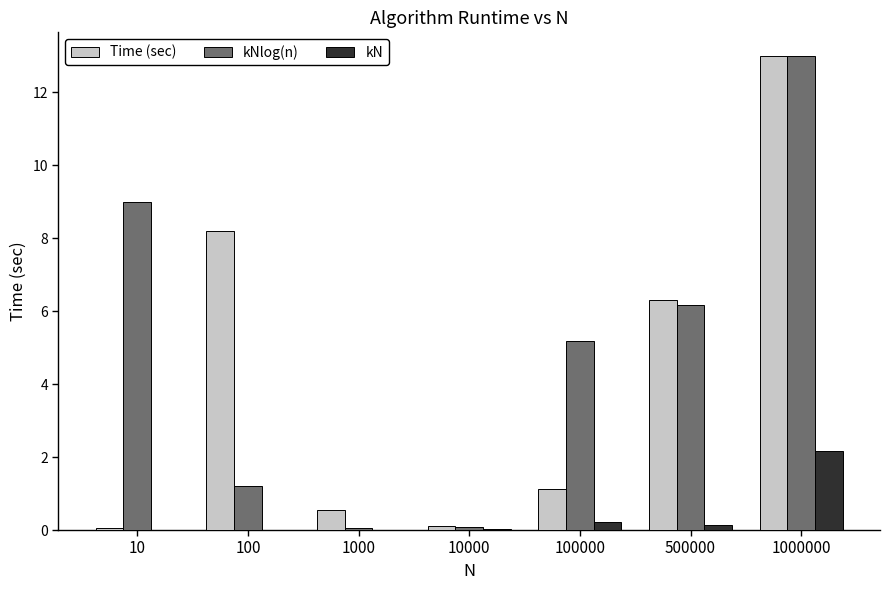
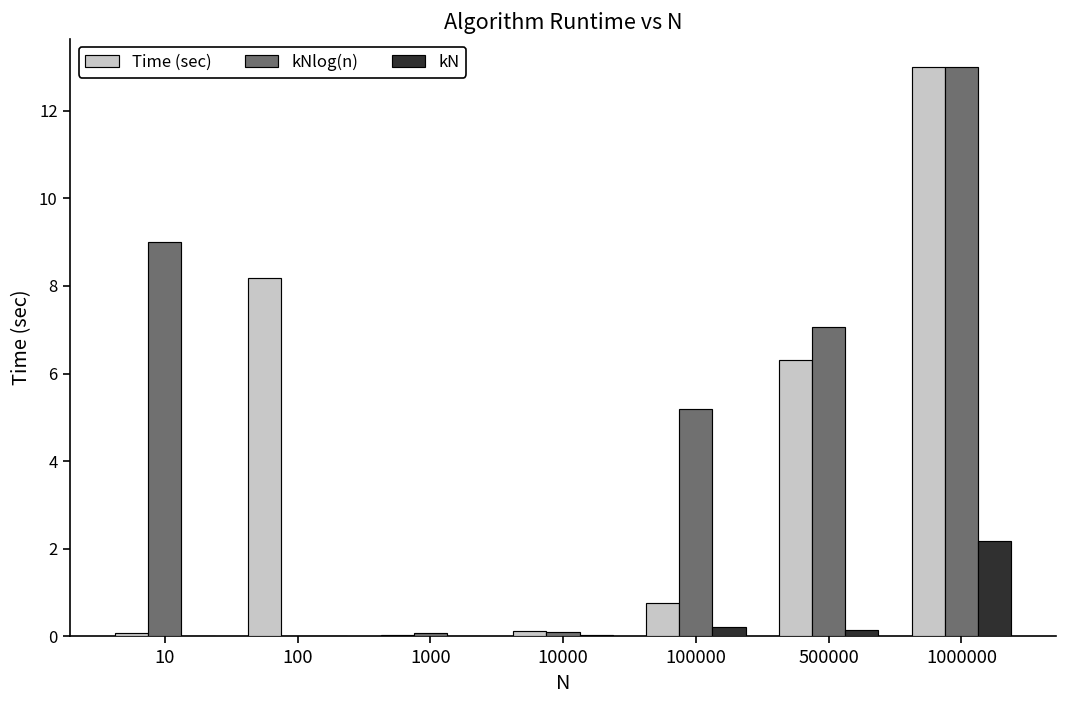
kNlog(n), 100: 1.2 -> 0.0
Time (sec), 1000: 0.5 -> 0.0
Time (sec), 100000: 1.1 -> 0.7
kNlog(n), 500000: 6.2 -> 7.1
